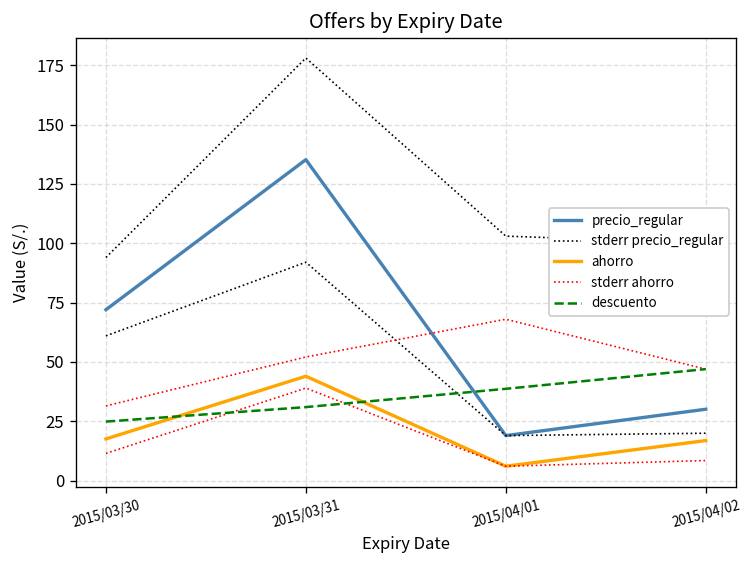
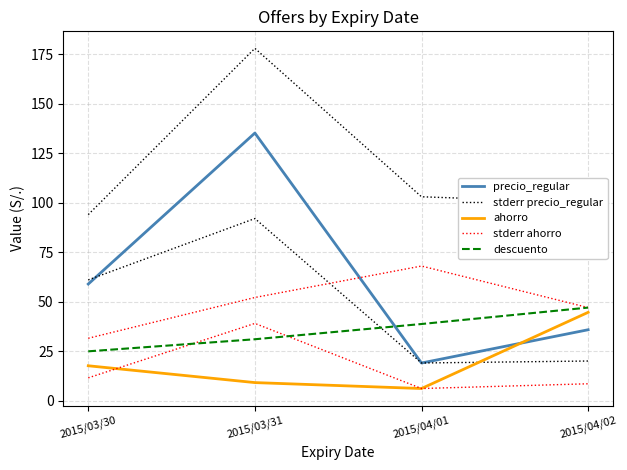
precio_regular, 2015/03/30: 72 -> 59
ahorro, 2015/03/31: 44 -> 9
precio_regular, 2015/04/02: 30 -> 36
ahorro, 2015/04/02: 17 -> 45
